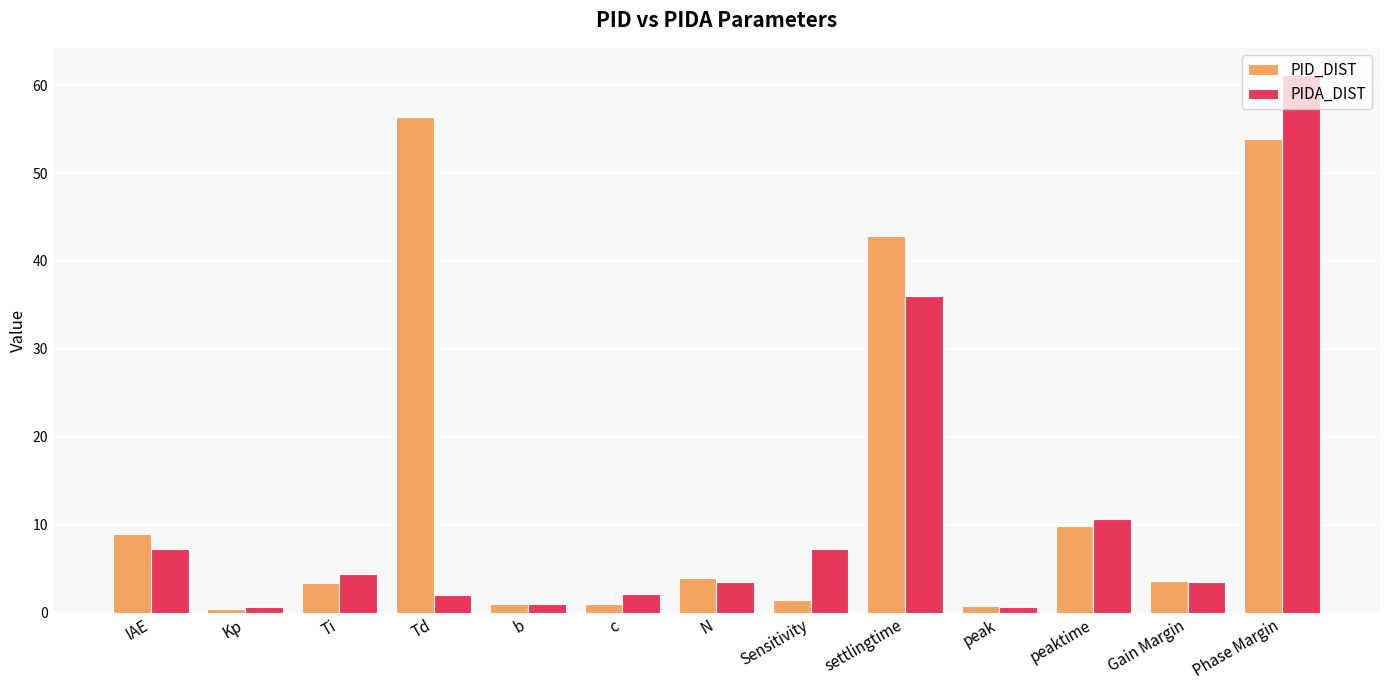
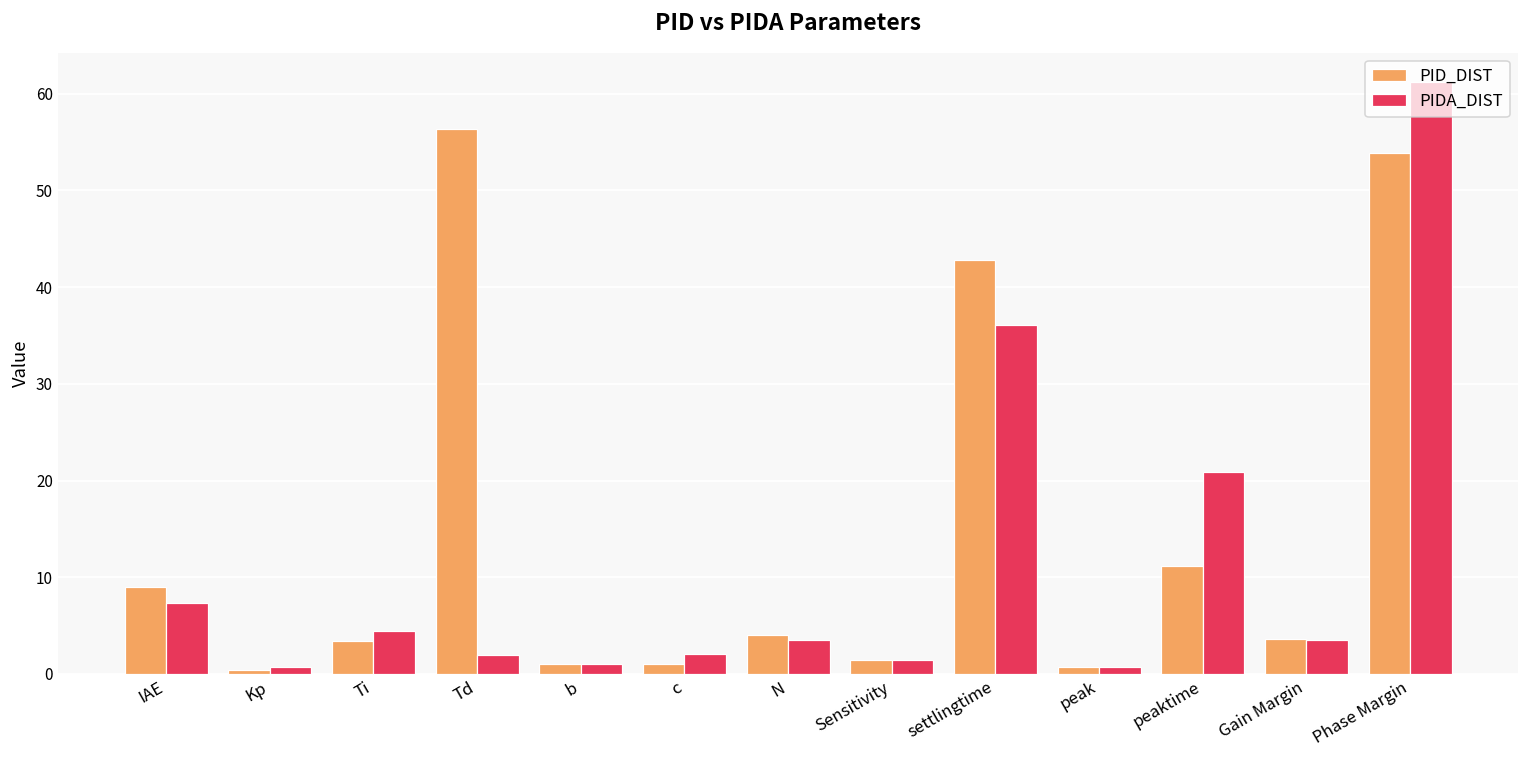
PIDA_DIST, Sensitivity: 7 -> 1
PID_DIST, peaktime: 10 -> 11
PIDA_DIST, peaktime: 11 -> 21
